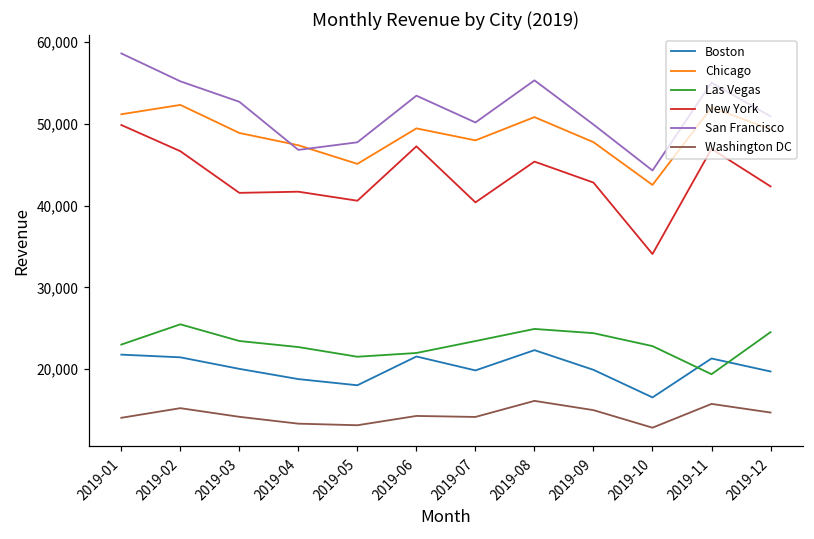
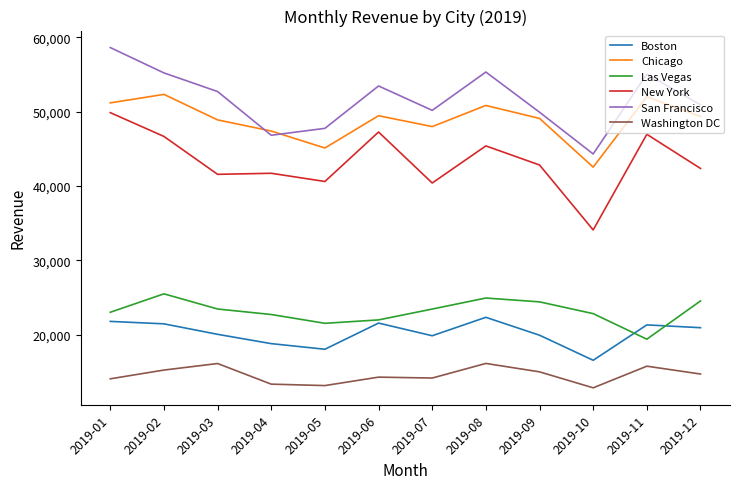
Washington DC, 2019-03: 14,000 -> 16,000
Chicago, 2019-09: 48,000 -> 49,000
Boston, 2019-12: 20,000 -> 21,000
